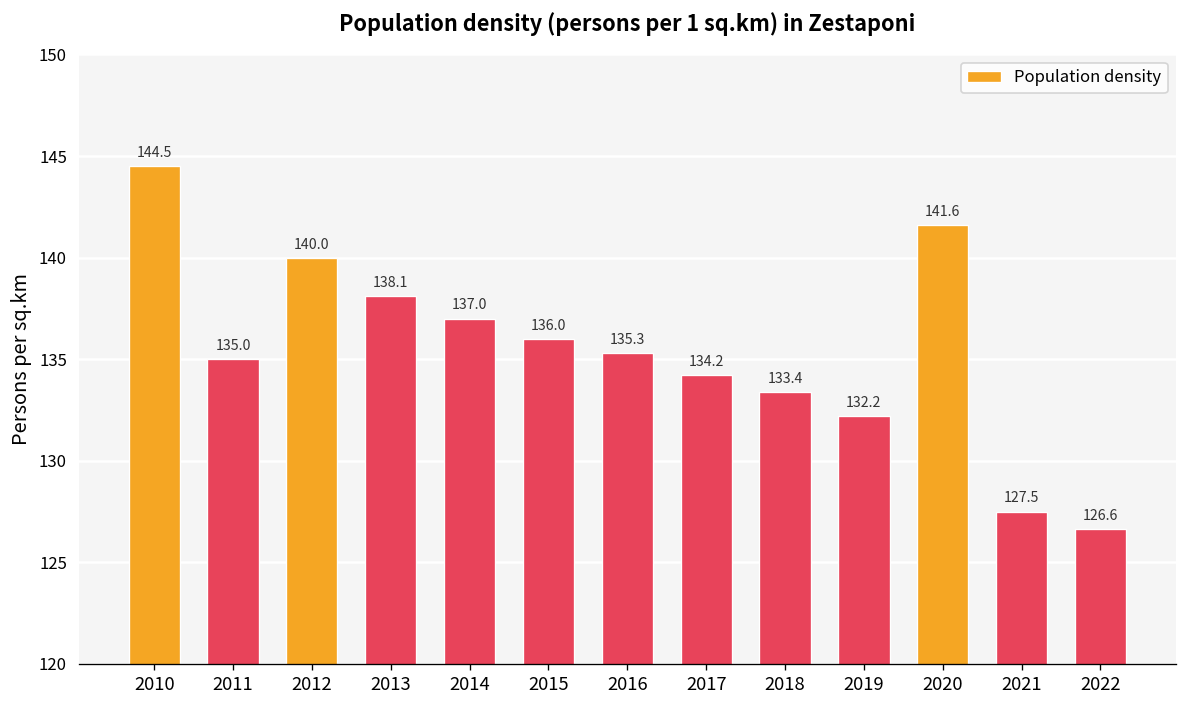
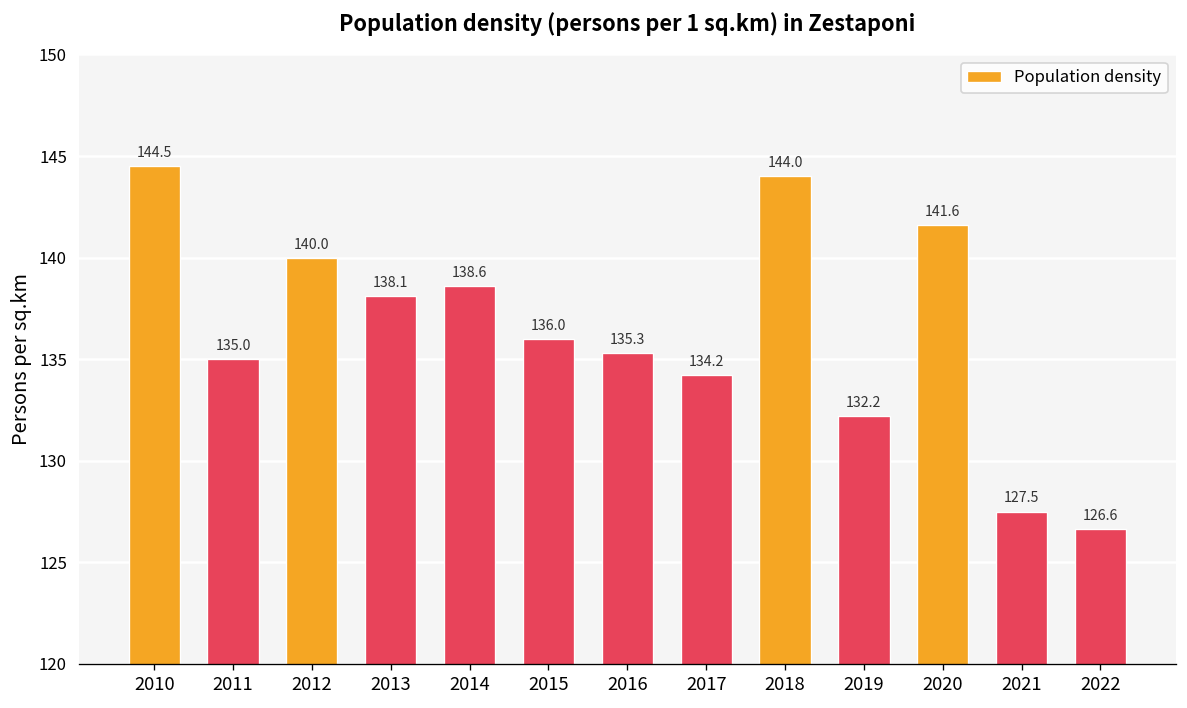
2014: 137.0 -> 138.6
2018: 133.4 -> 144.0
